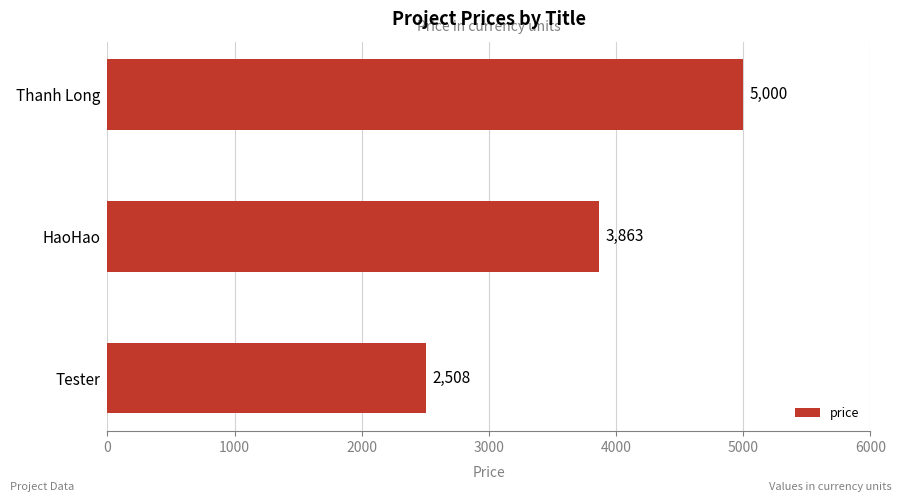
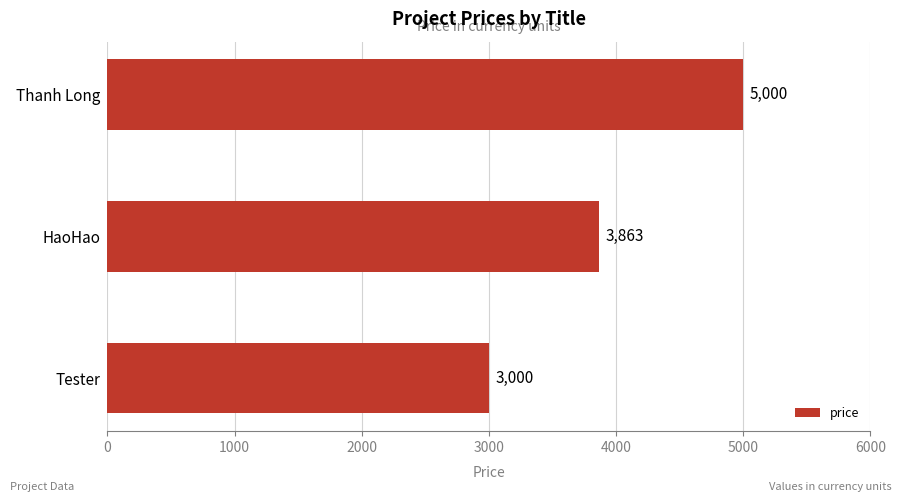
Tester: 2,508 -> 3,000
